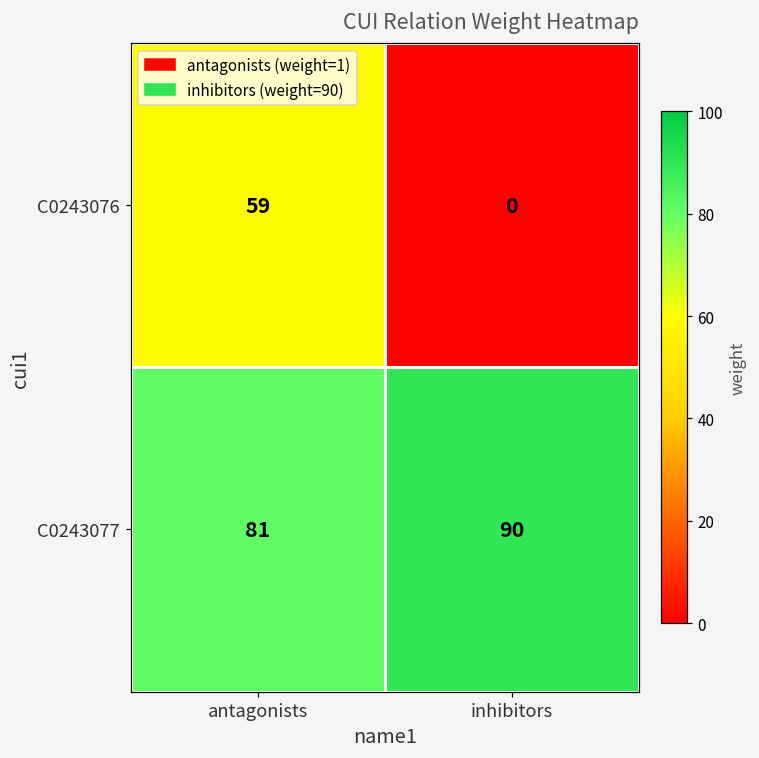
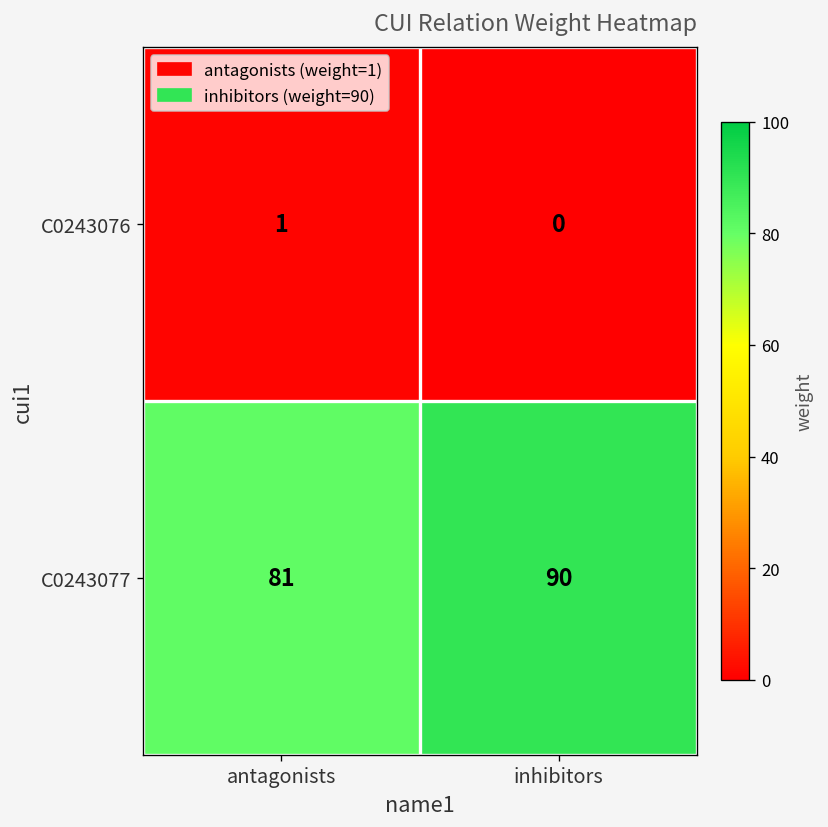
C0243076, antagonists: 59 -> 1
